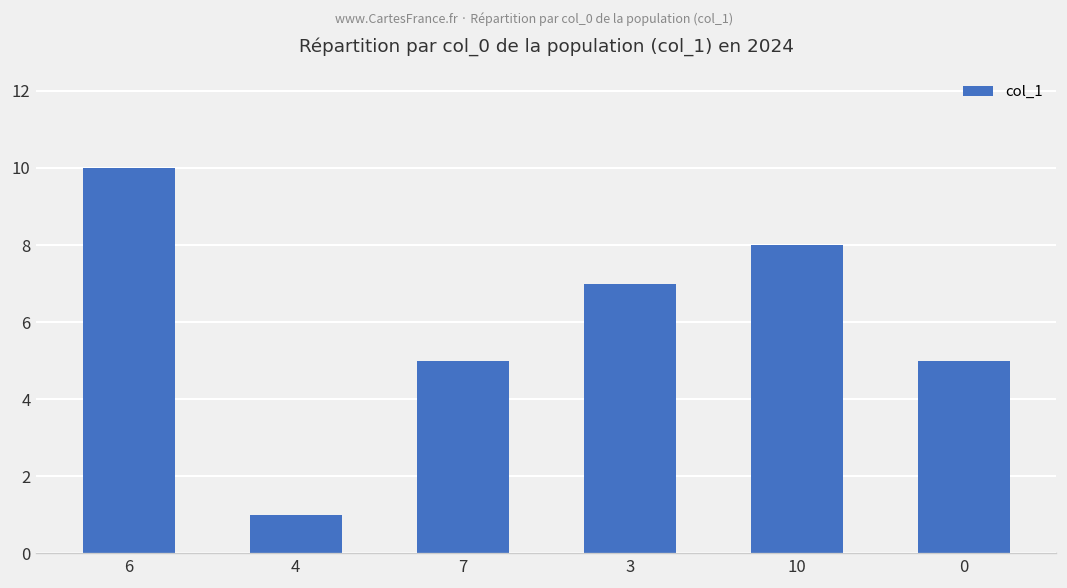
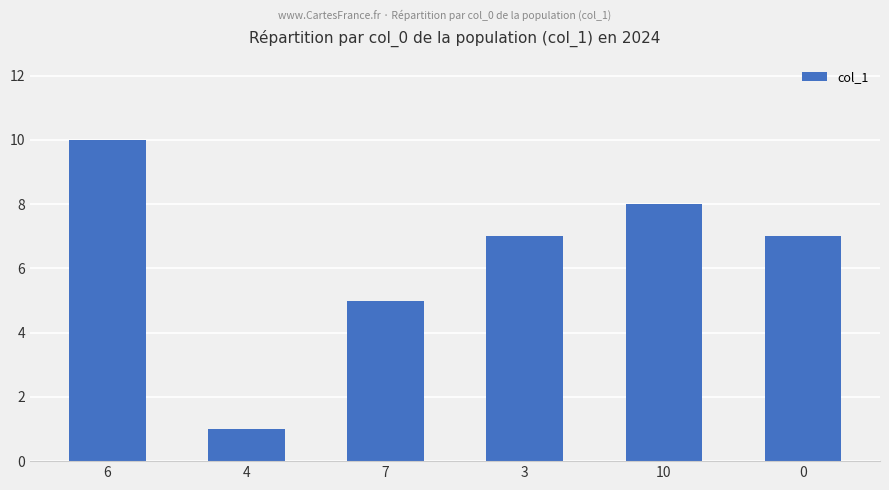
0: 5 -> 7
